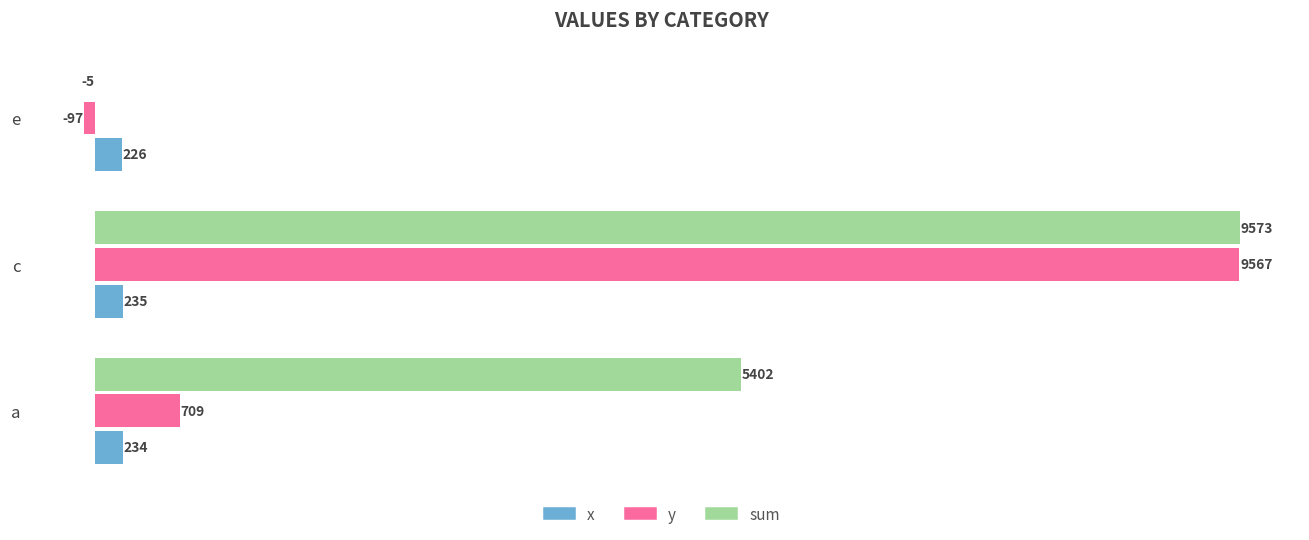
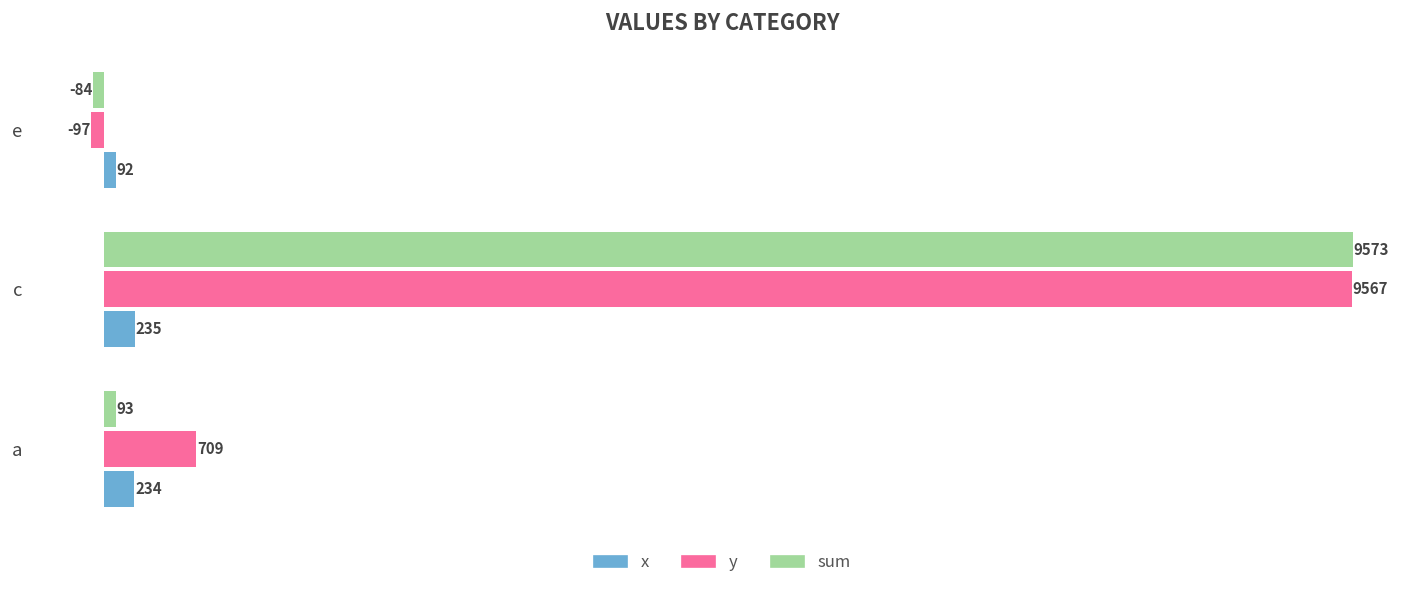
sum, e: -5 -> -84
x, e: 226 -> 92
sum, a: 5402 -> 93
